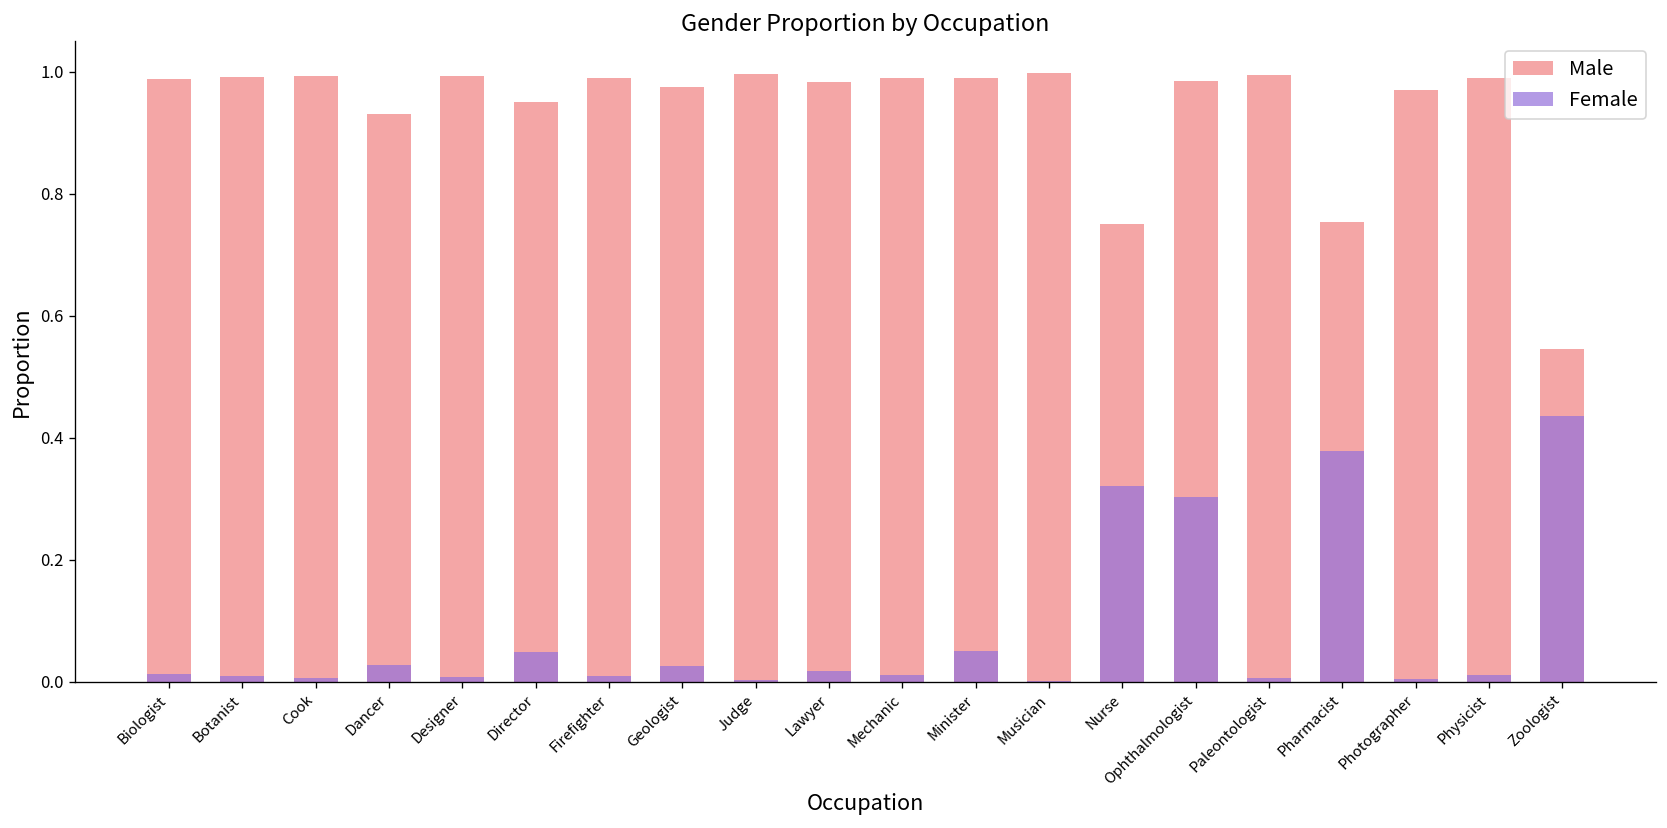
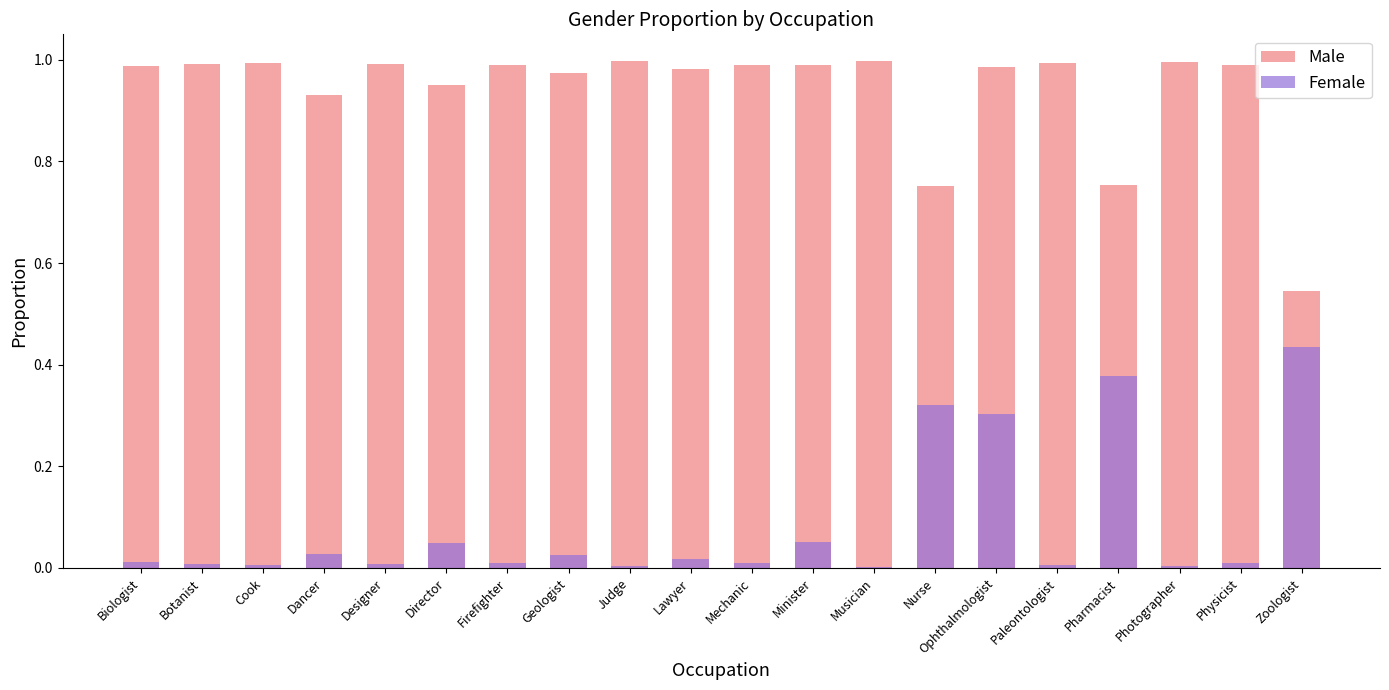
Male, Photographer: 0.97 -> 0.99
